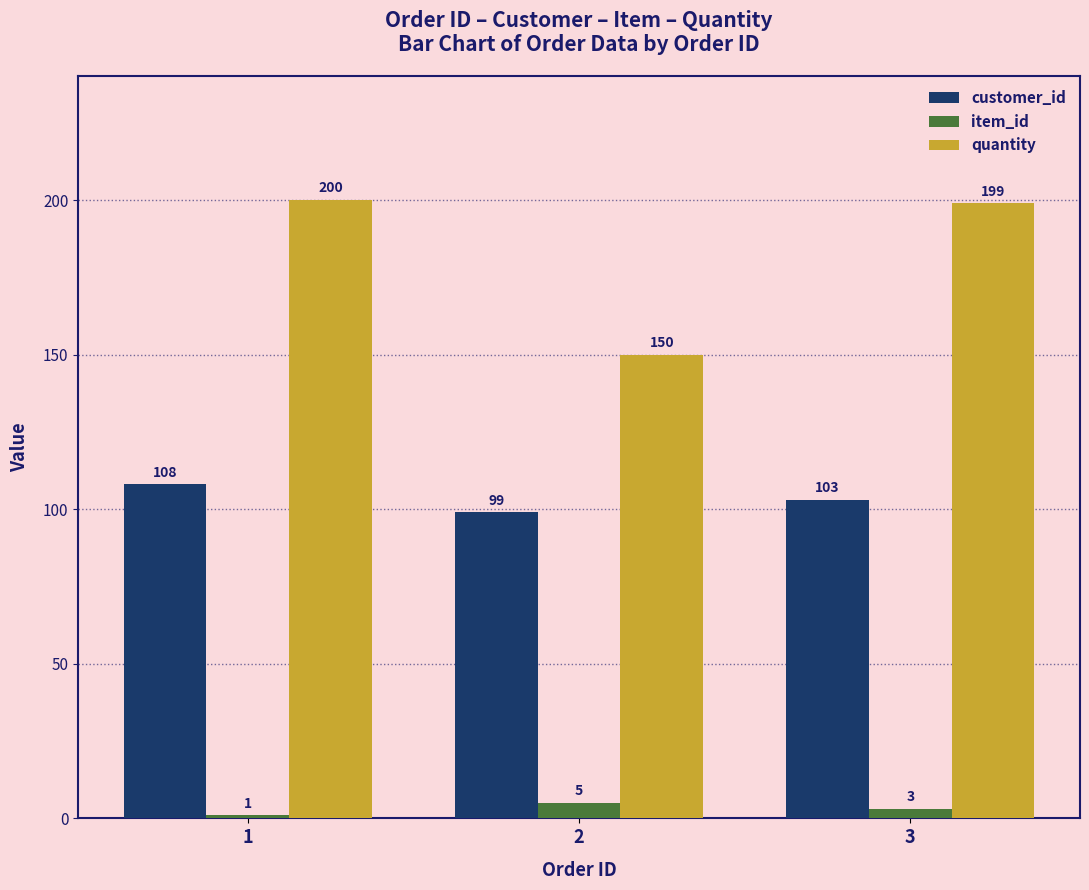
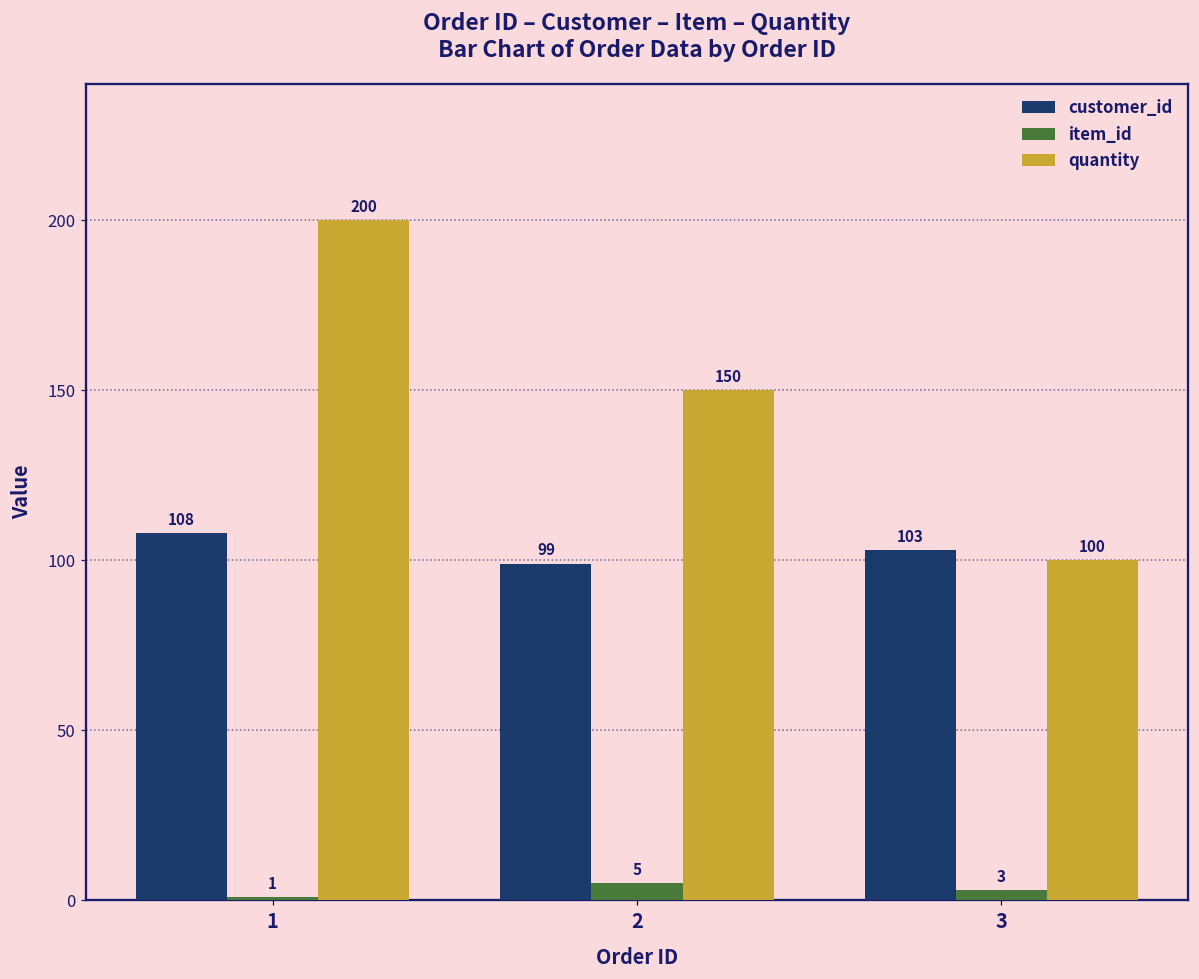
quantity, 3: 199 -> 100
